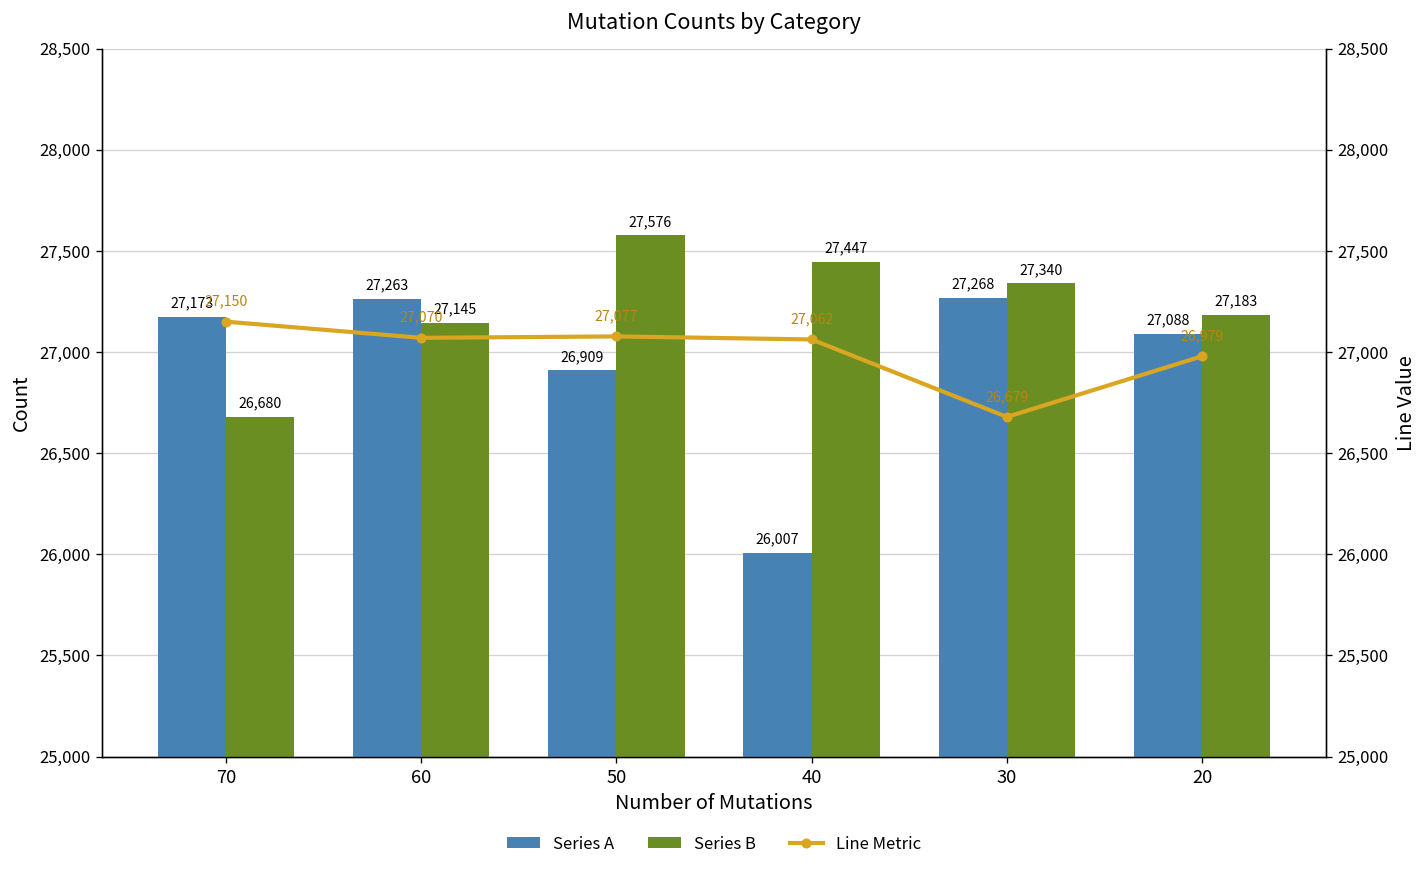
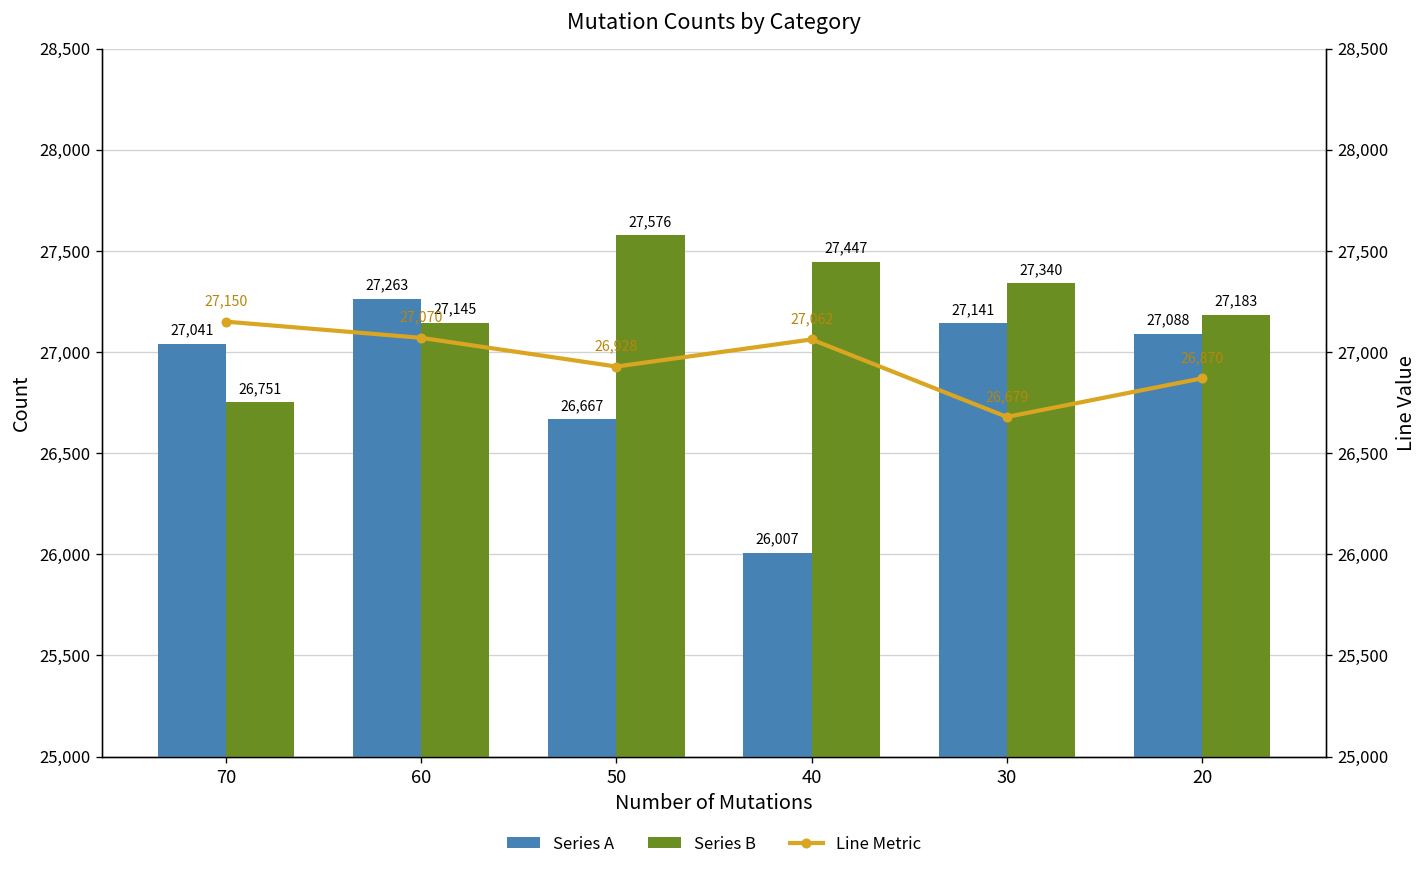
Series A, 70: 27,173 -> 27,041
Series B, 70: 26,680 -> 26,751
Series A, 50: 26,909 -> 26,667
Series A, 30: 27,268 -> 27,141
Line Metric, 50: 27,077 -> 26,928
Line Metric, 20: 26,979 -> 26,870
